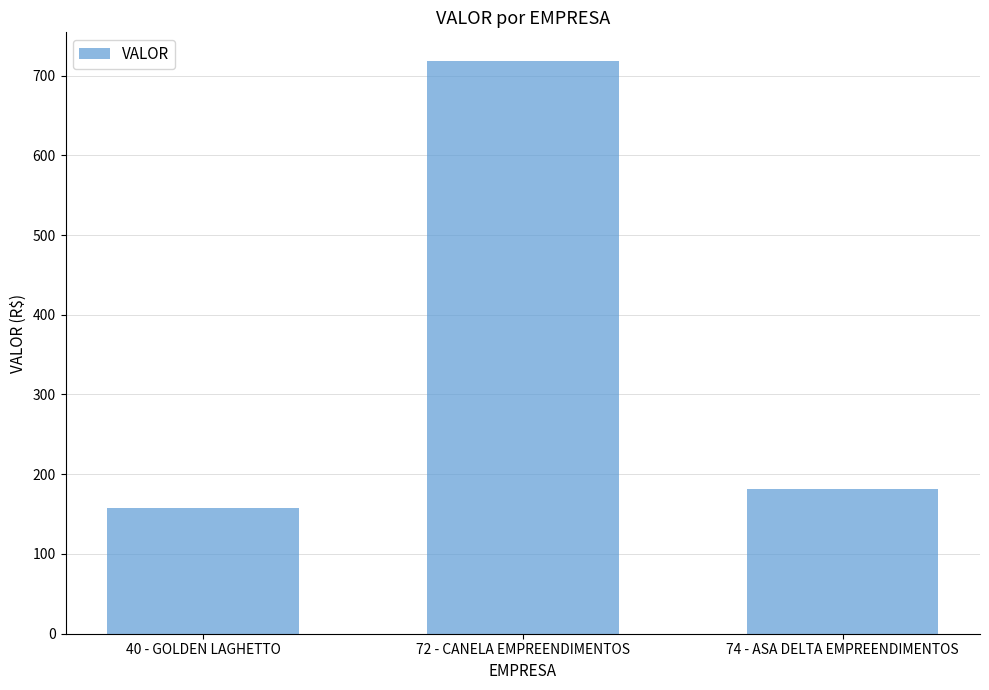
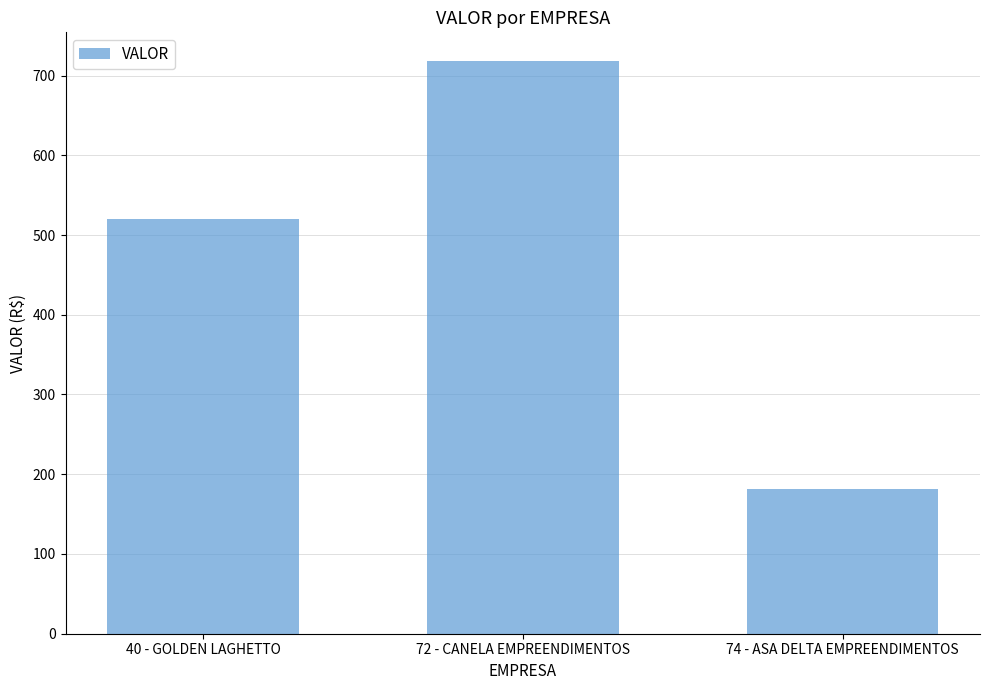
40 - GOLDEN LAGHETTO: 160 -> 520
